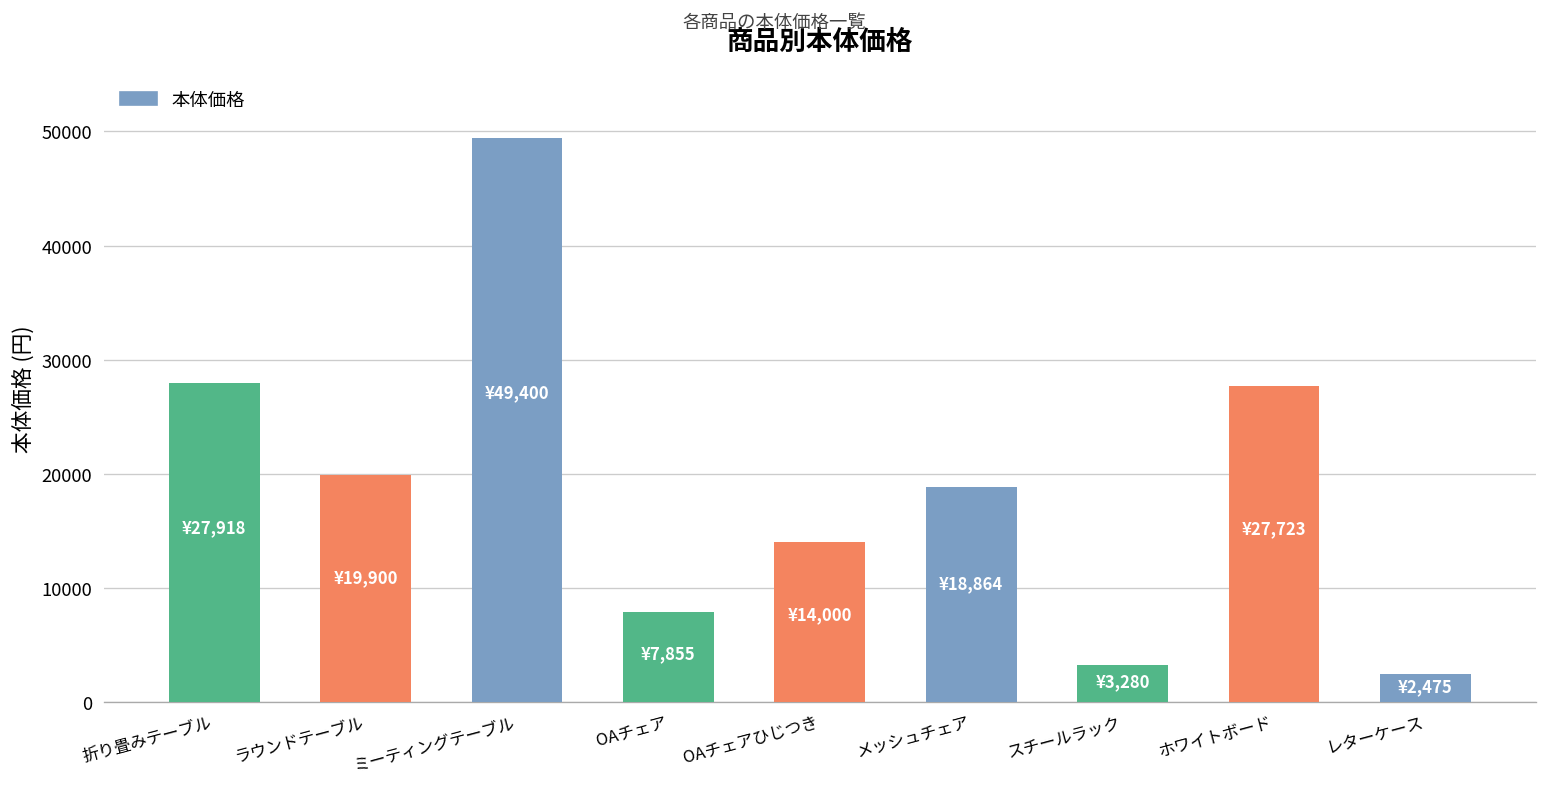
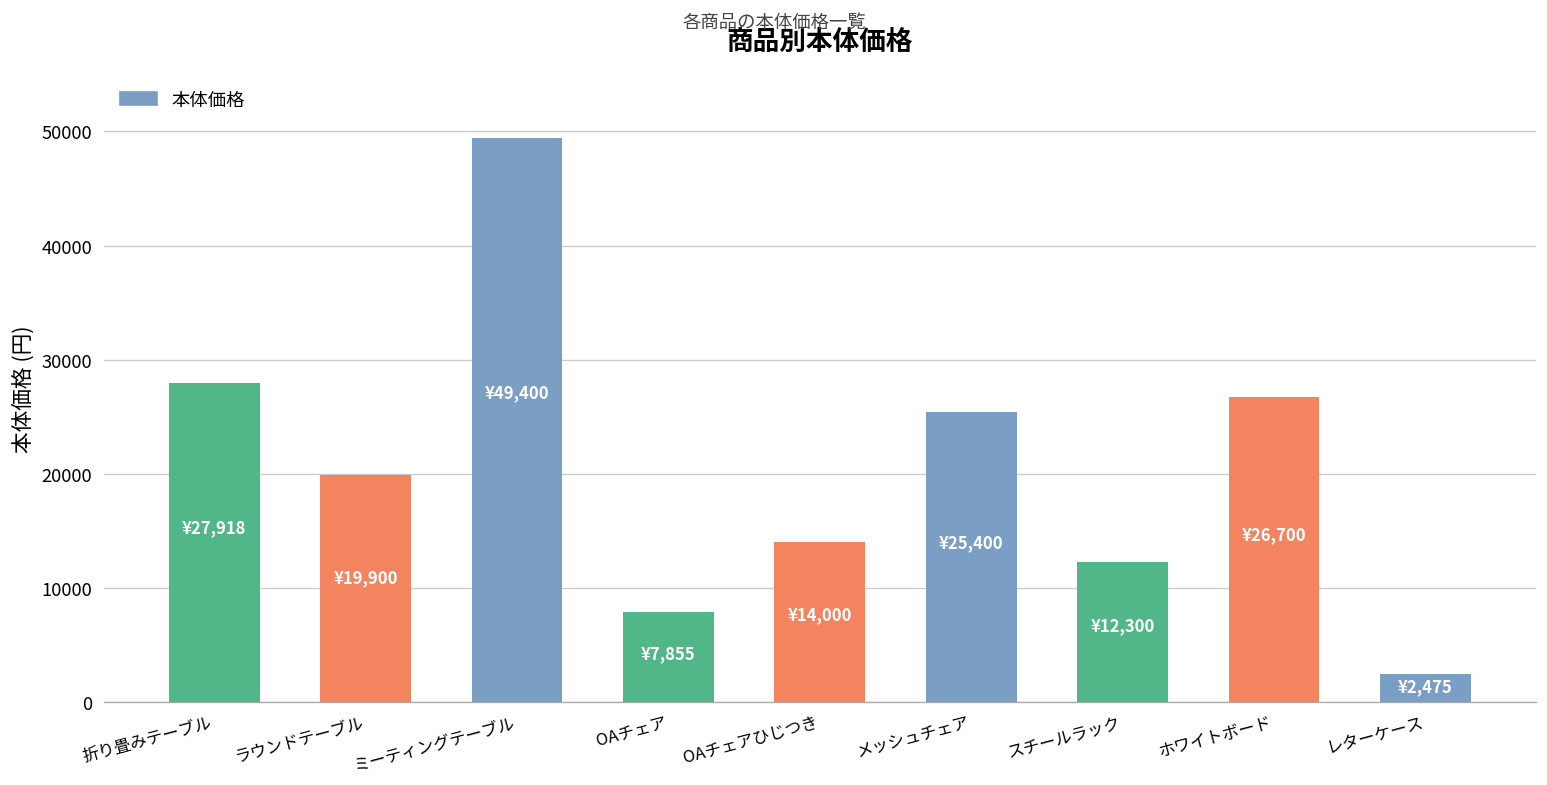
メッシュチェア: ¥18,864 -> ¥25,400
スチールラック: ¥3,280 -> ¥12,300
ホワイトボード: ¥27,723 -> ¥26,700
